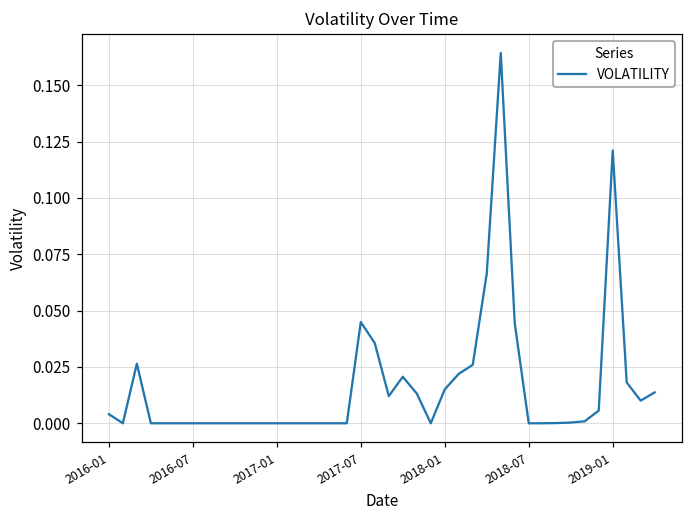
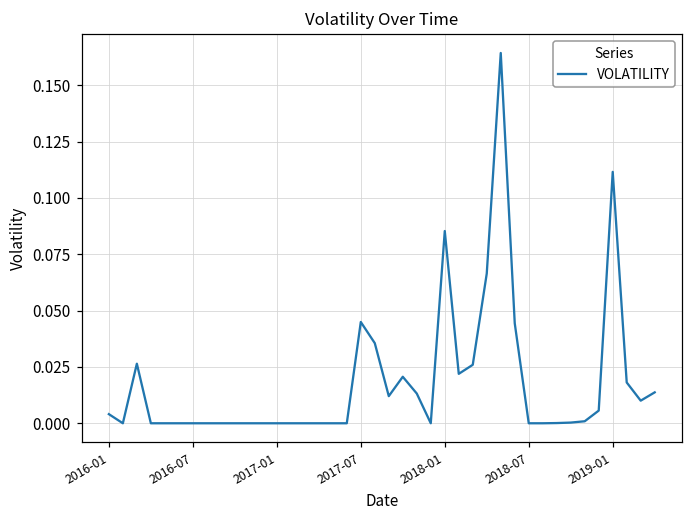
2018-01: 0.015 -> 0.085
2019-01: 0.121 -> 0.112
